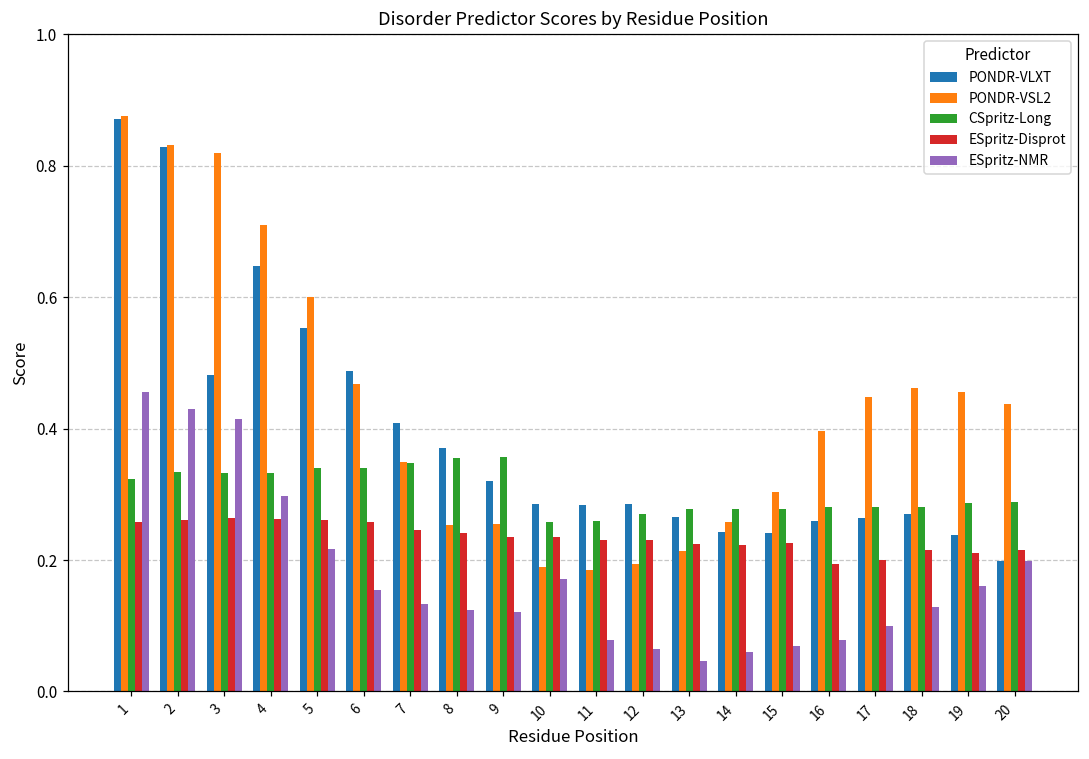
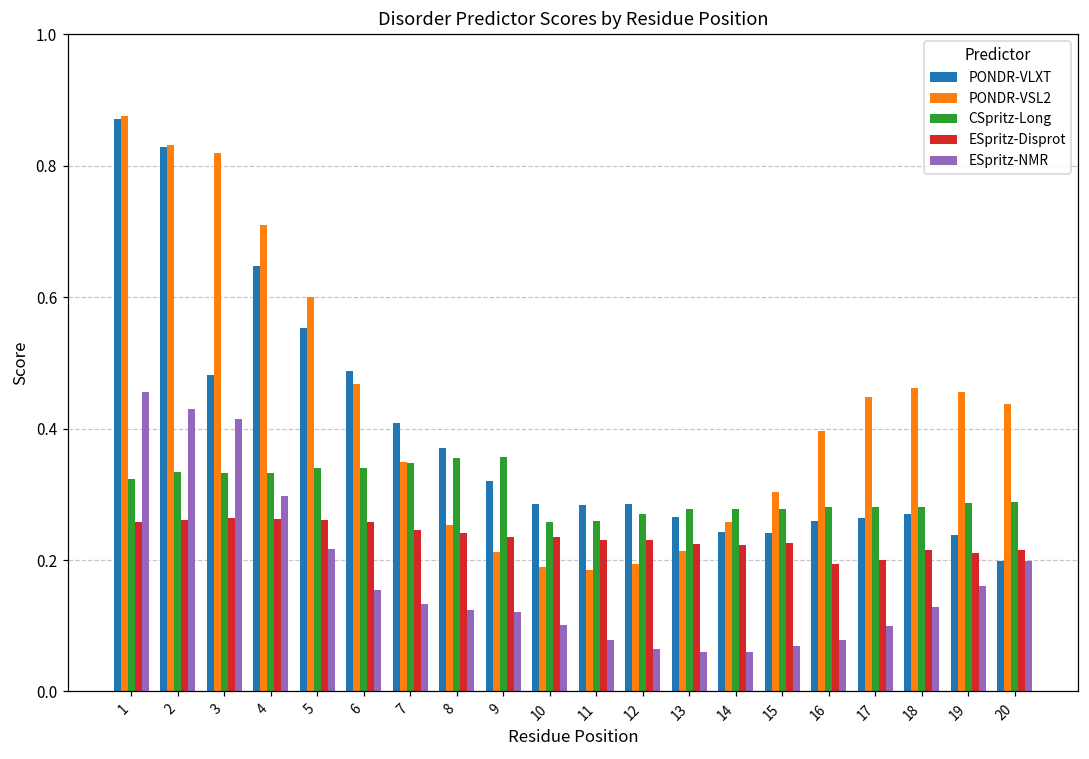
PONDR-VSL2, 9: 0.26 -> 0.21
ESpritz-NMR, 10: 0.17 -> 0.10
ESpritz-NMR, 13: 0.05 -> 0.06
